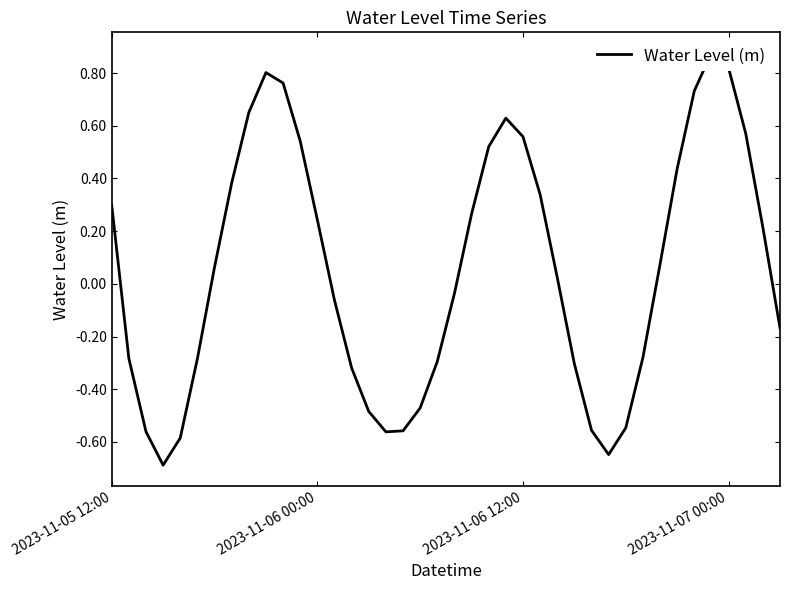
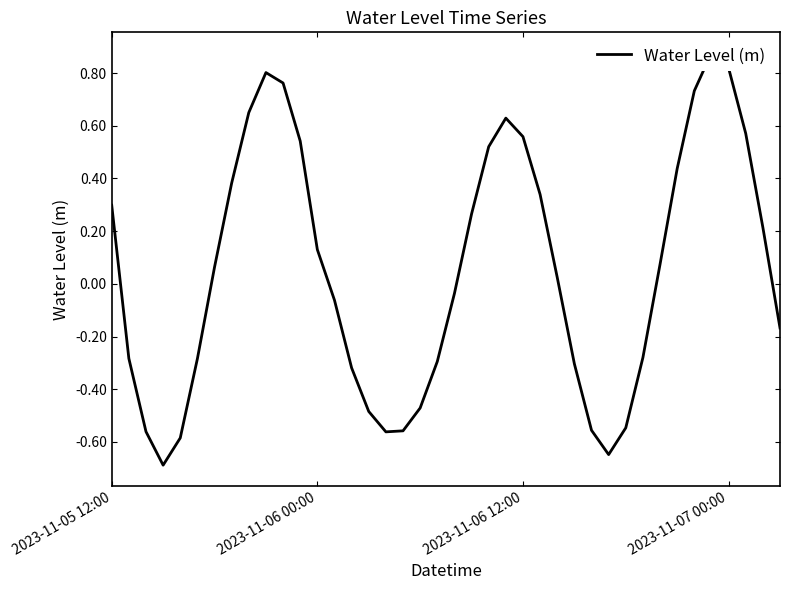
2023-11-06 00:00: 0.24 -> 0.13
